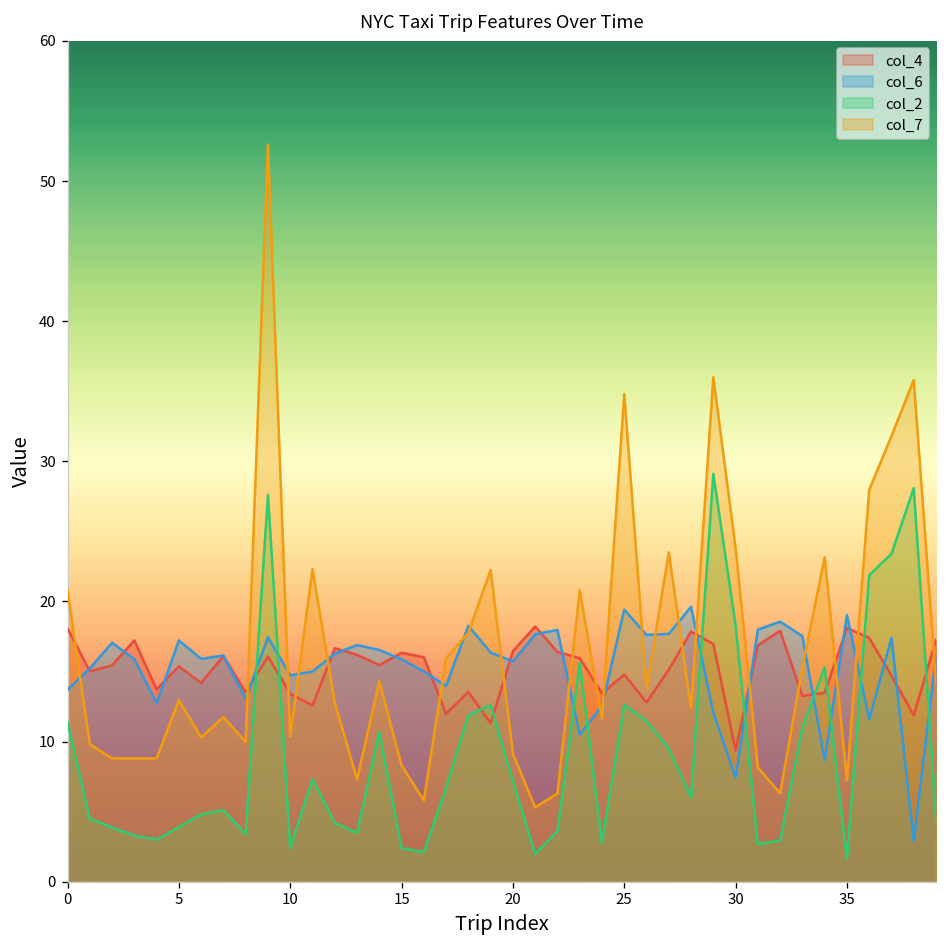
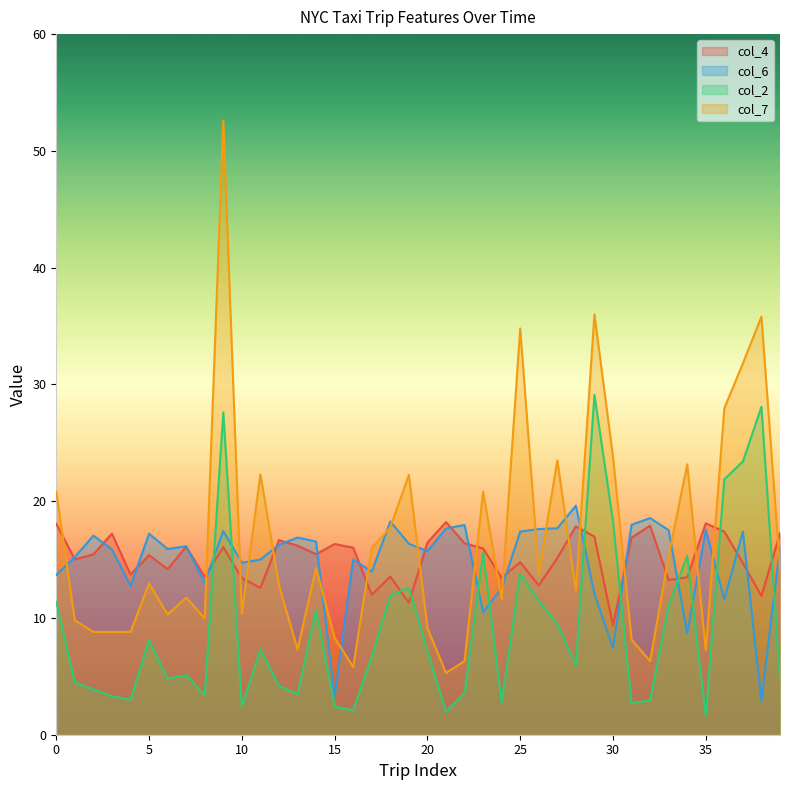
col_2, 5: 3.9 -> 8.1
col_6, 15: 15.9 -> 3.3
col_6, 25: 19.4 -> 17.4
col_2, 25: 12.6 -> 13.8
col_6, 35: 19.0 -> 17.5
